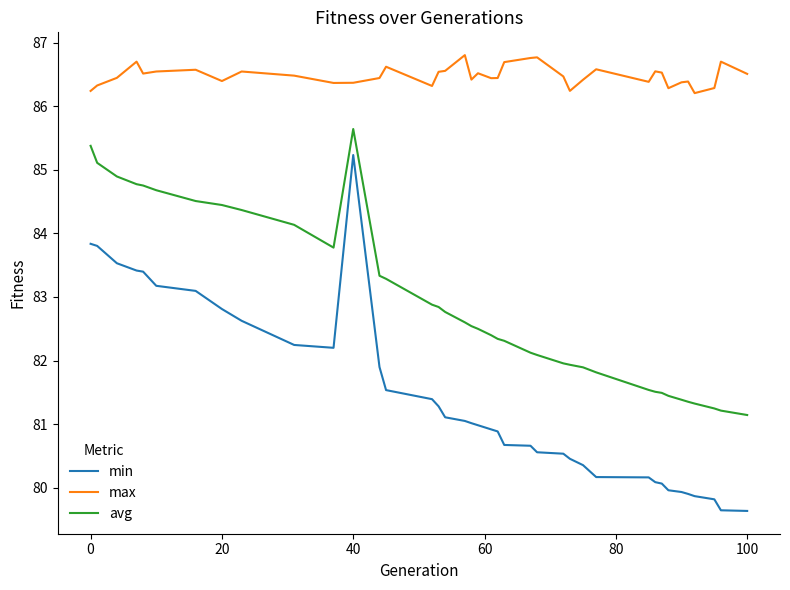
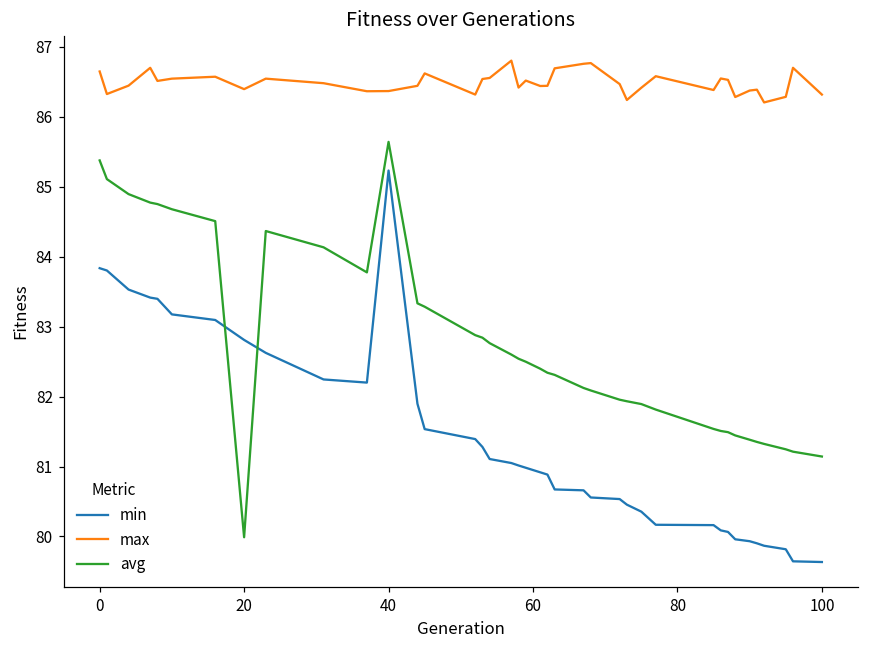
max, 0: 86.2 -> 86.6
avg, 20: 84.4 -> 80.0
max, 100: 86.5 -> 86.3
